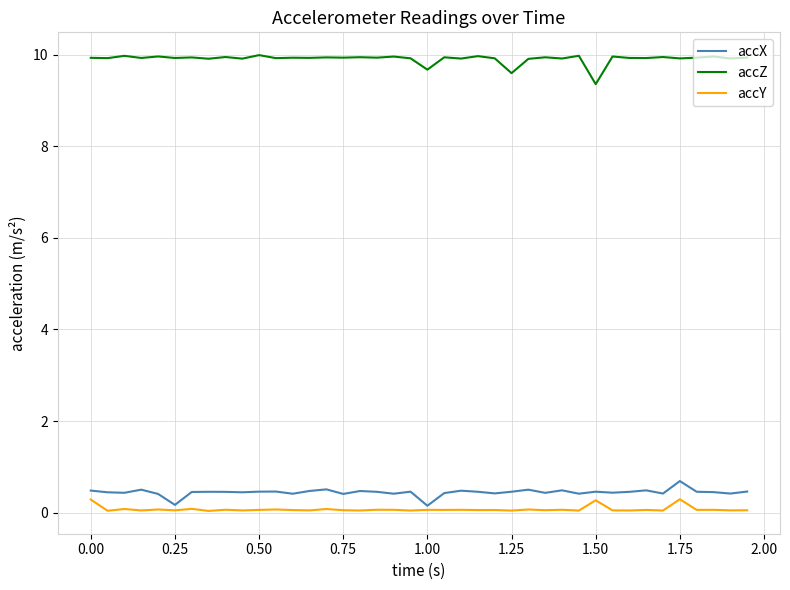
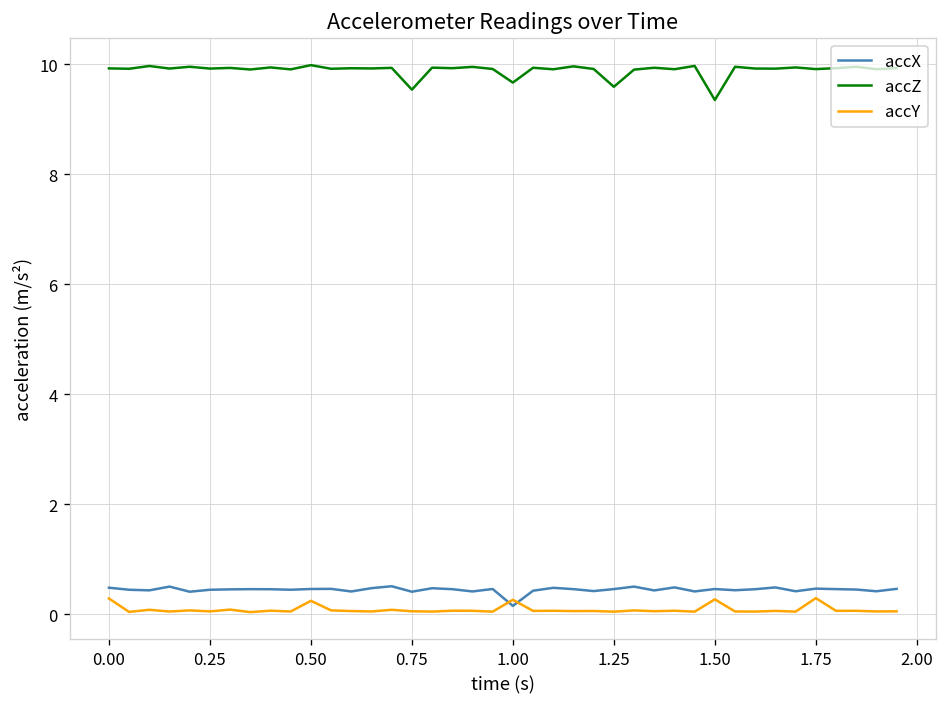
accX, 0.25: 0.2 -> 0.4
accY, 0.50: 0.1 -> 0.2
accZ, 0.75: 9.9 -> 9.5
accY, 1.00: 0.1 -> 0.3
accX, 1.75: 0.7 -> 0.5
